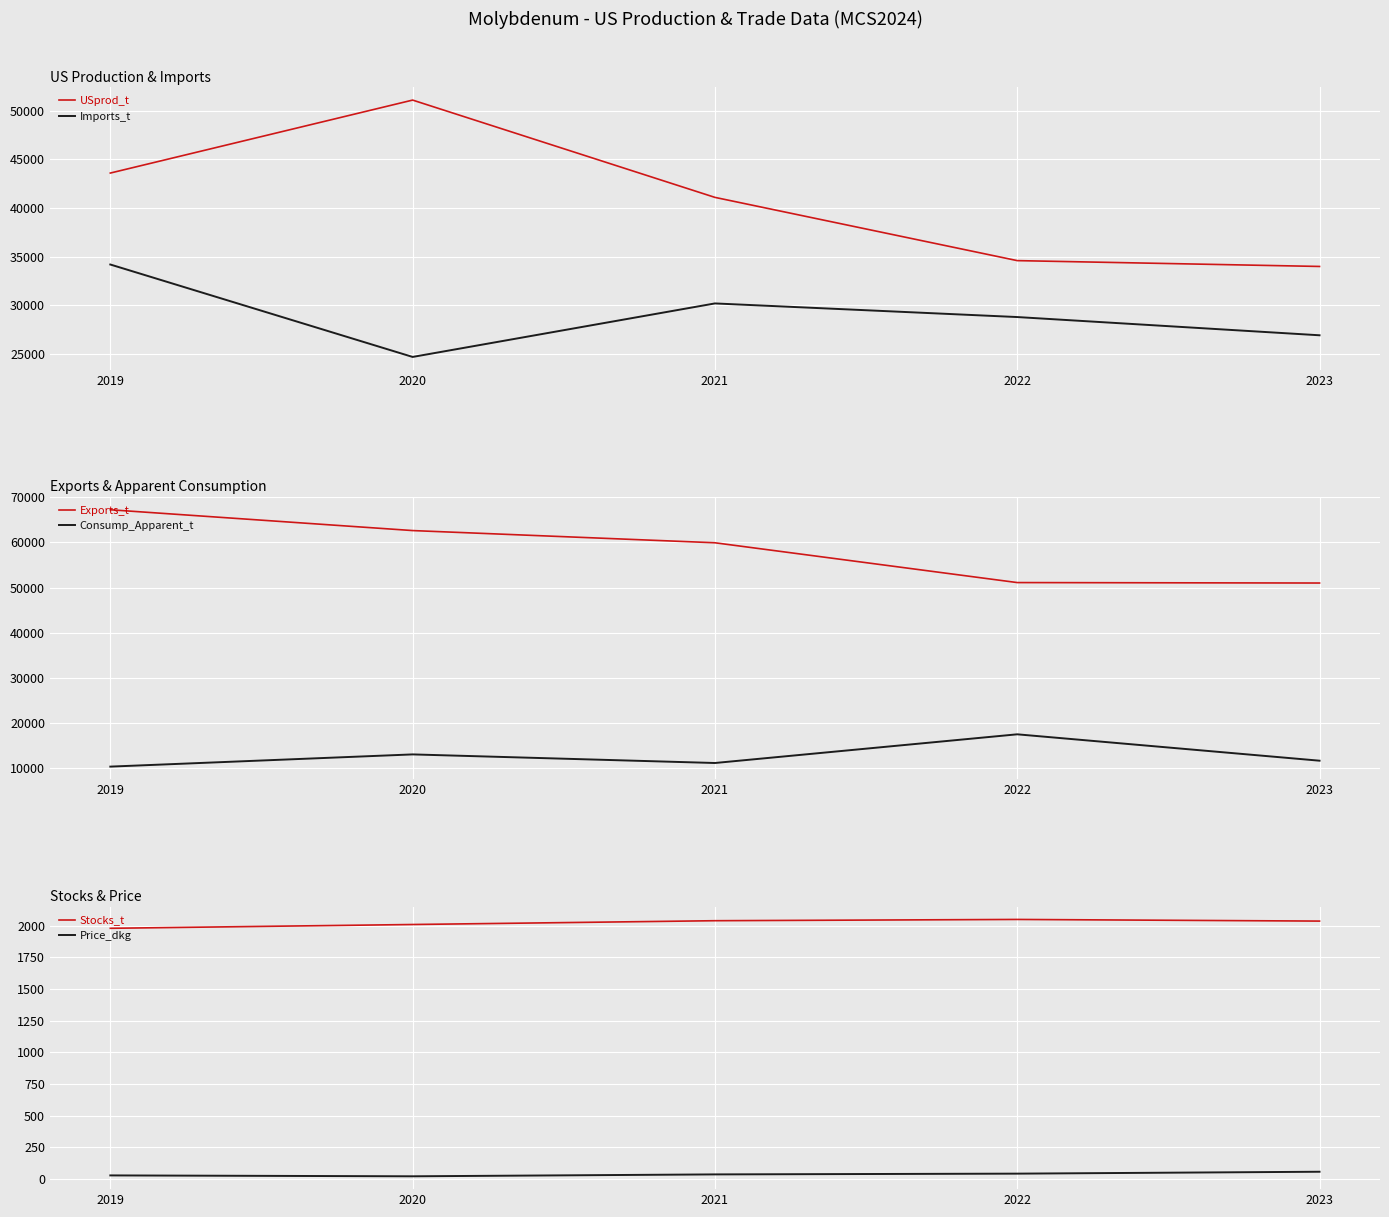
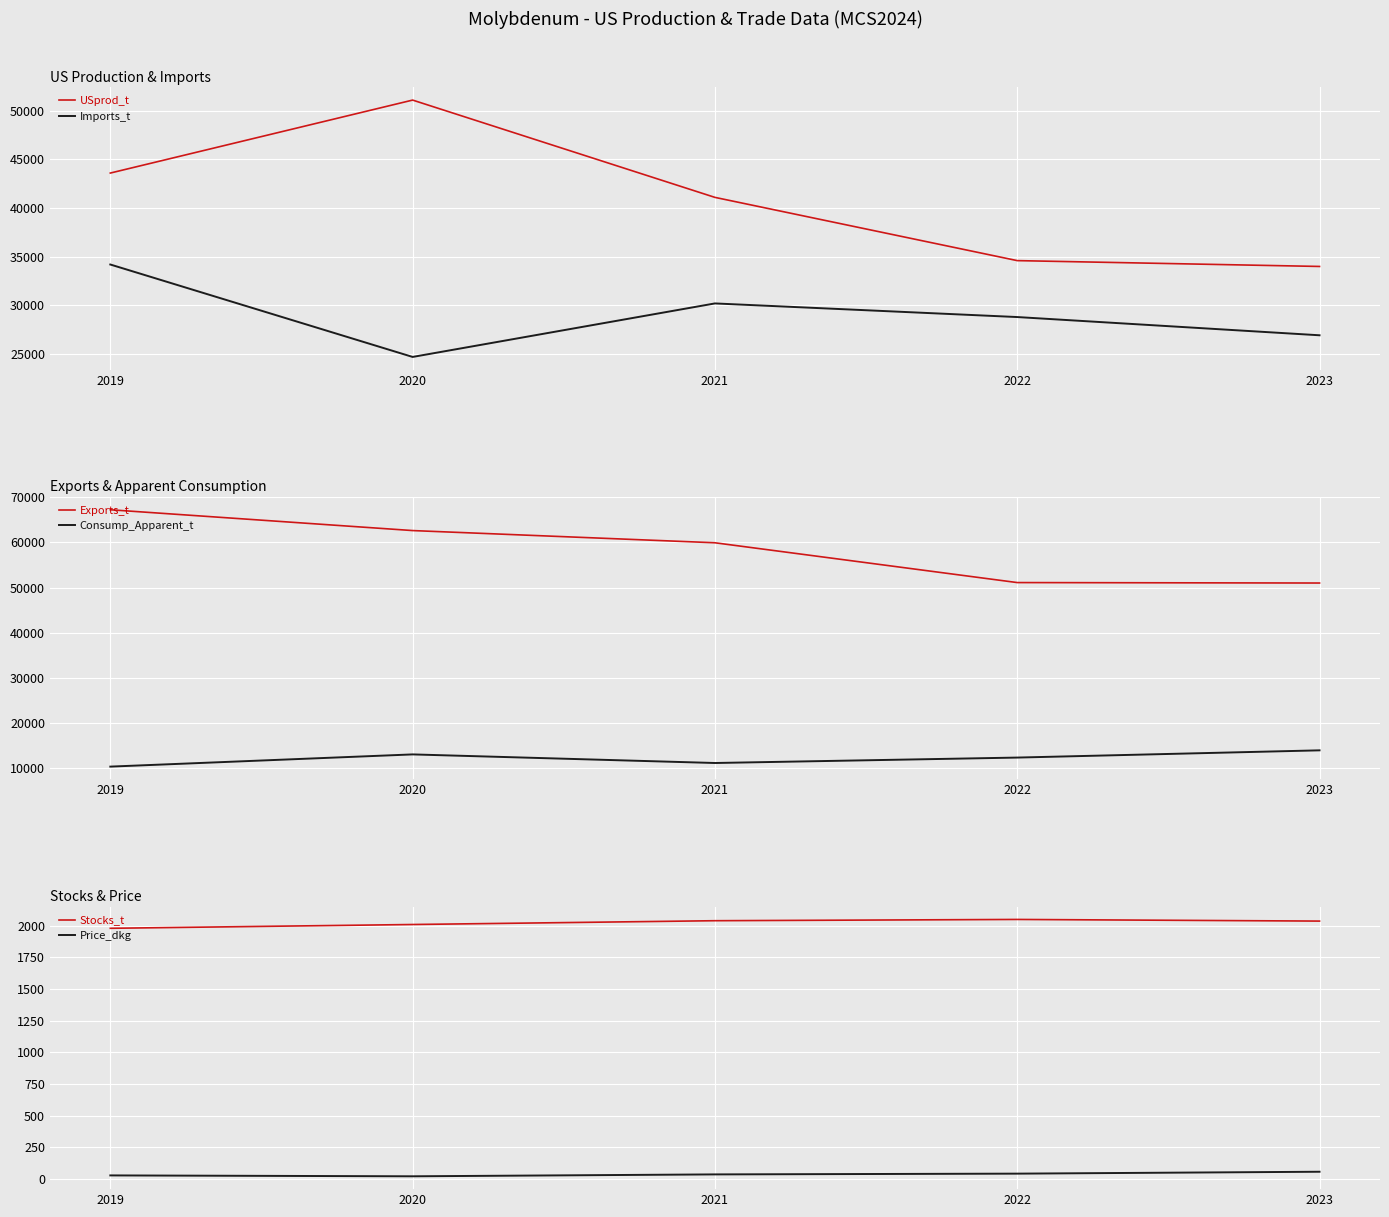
Exports & Apparent Consumption, Consump_Apparent_t, 2022: 18000 -> 12000
Exports & Apparent Consumption, Consump_Apparent_t, 2023: 12000 -> 14000
